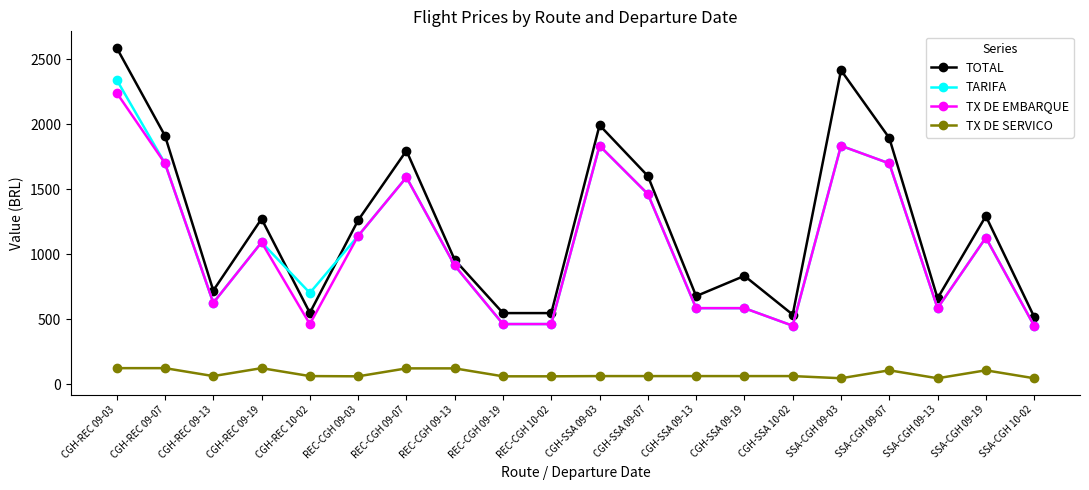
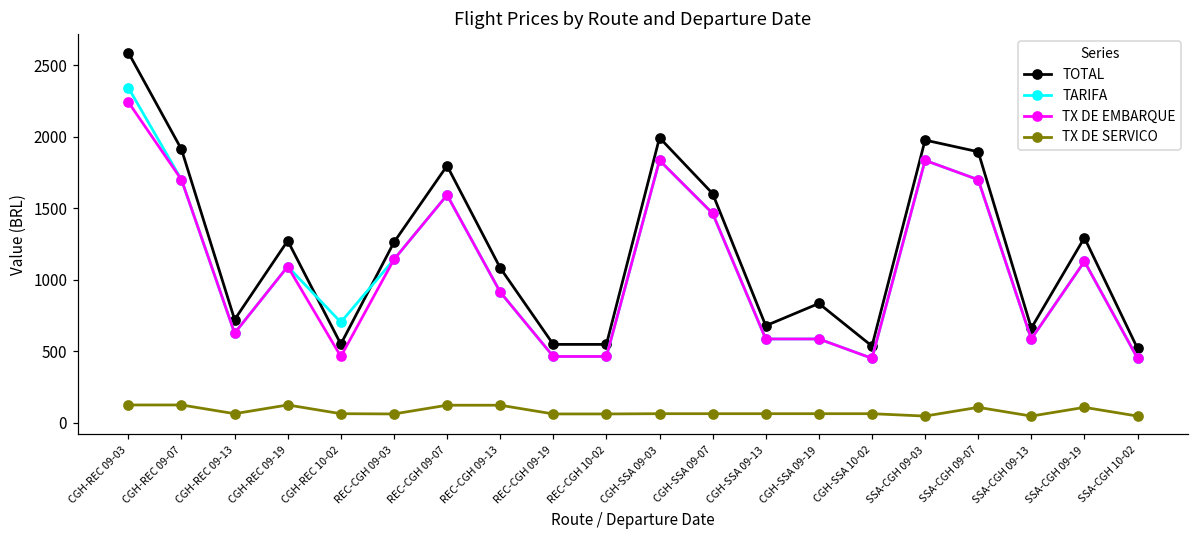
TOTAL, REC-CGH 09-13: 960 -> 1080
TOTAL, SSA-CGH 09-03: 2420 -> 1980
